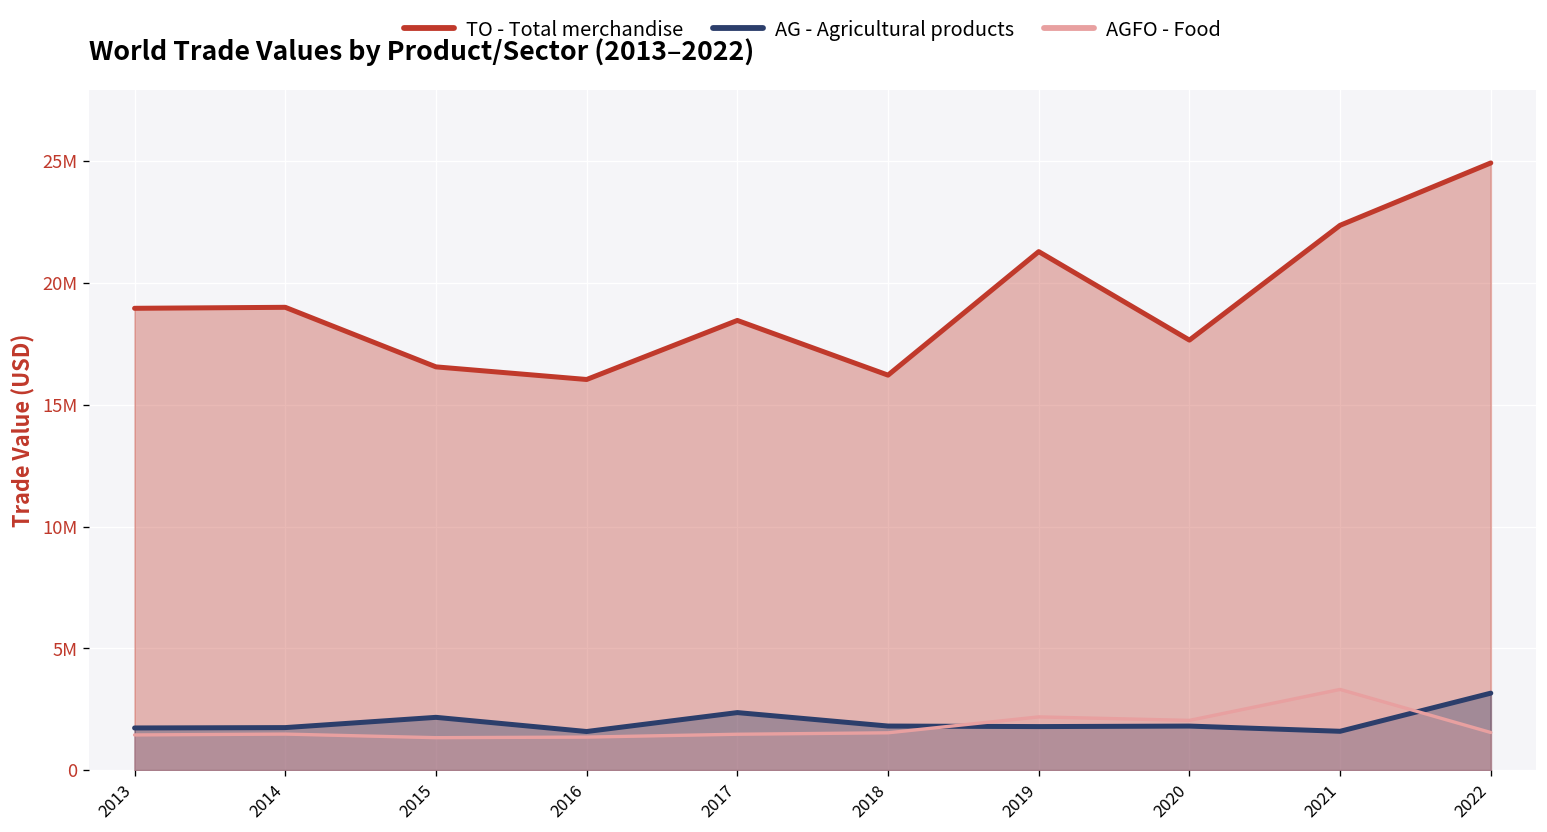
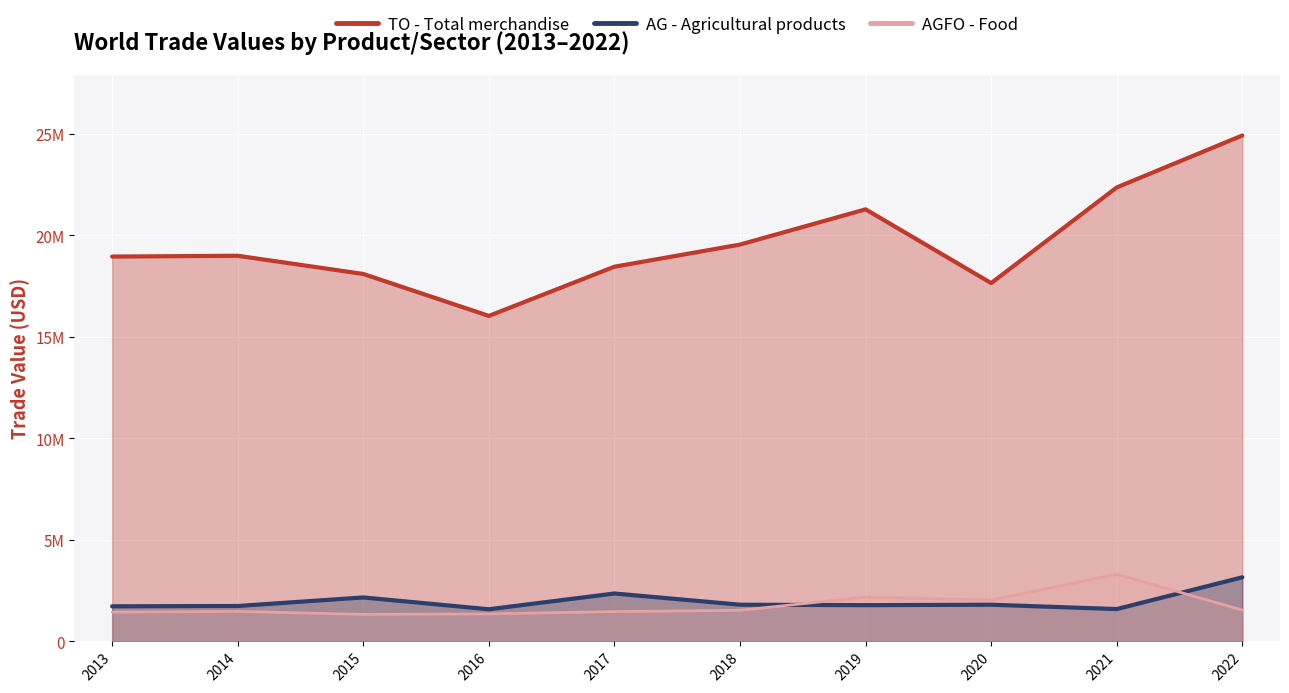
TO - Total merchandise, 2015: 16600000 -> 18100000
TO - Total merchandise, 2018: 16200000 -> 19600000
